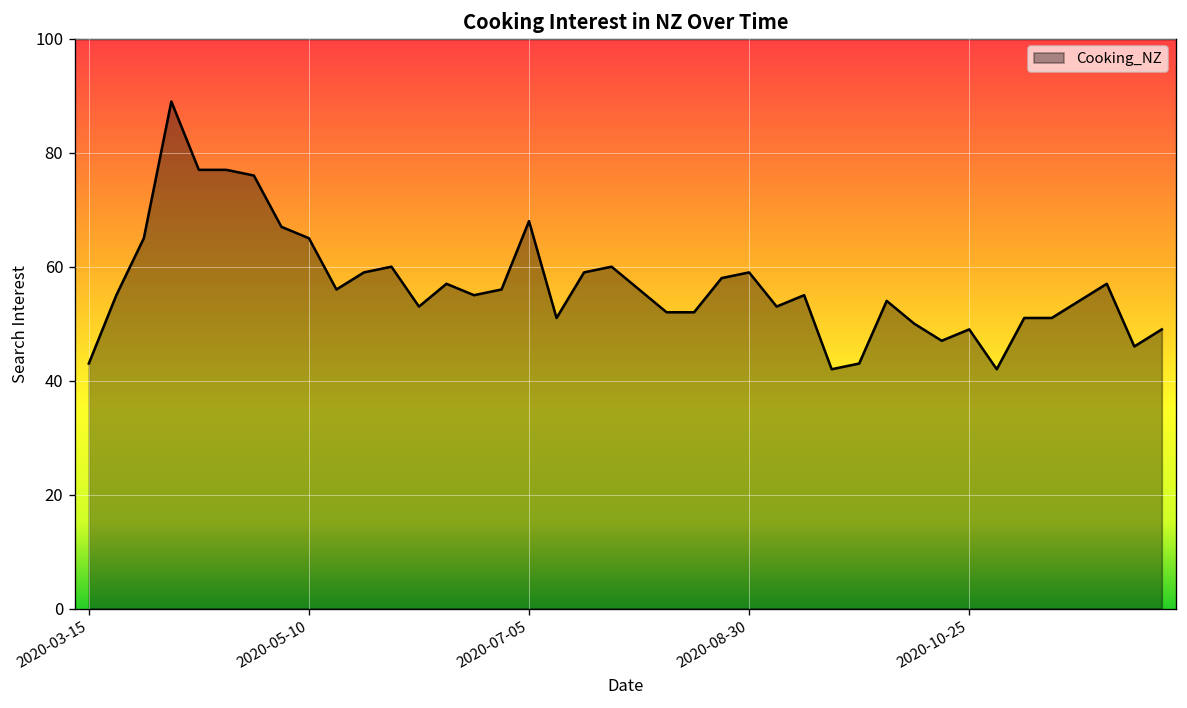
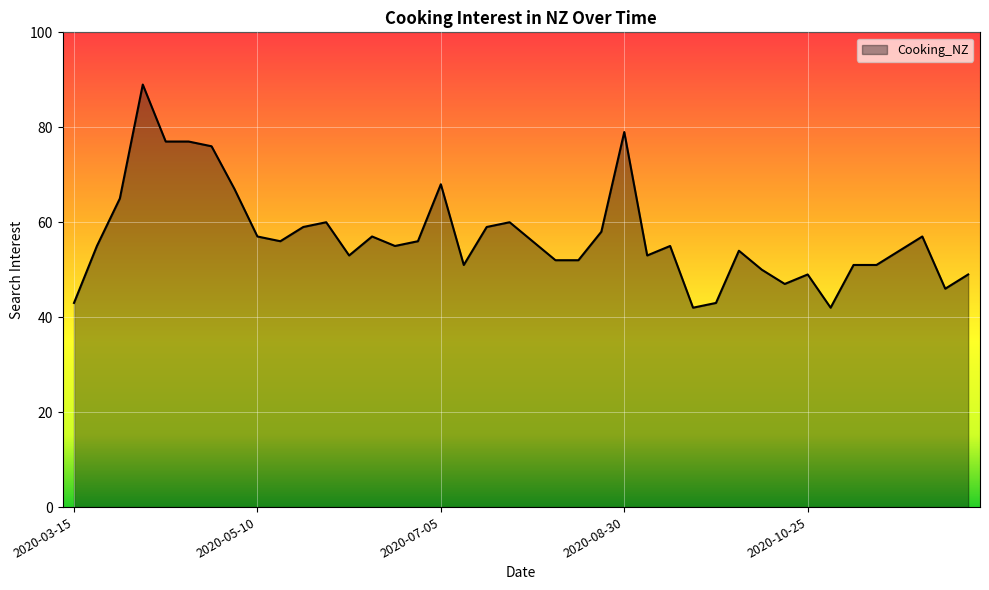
2020-05-10: 65 -> 57
2020-08-30: 59 -> 79
